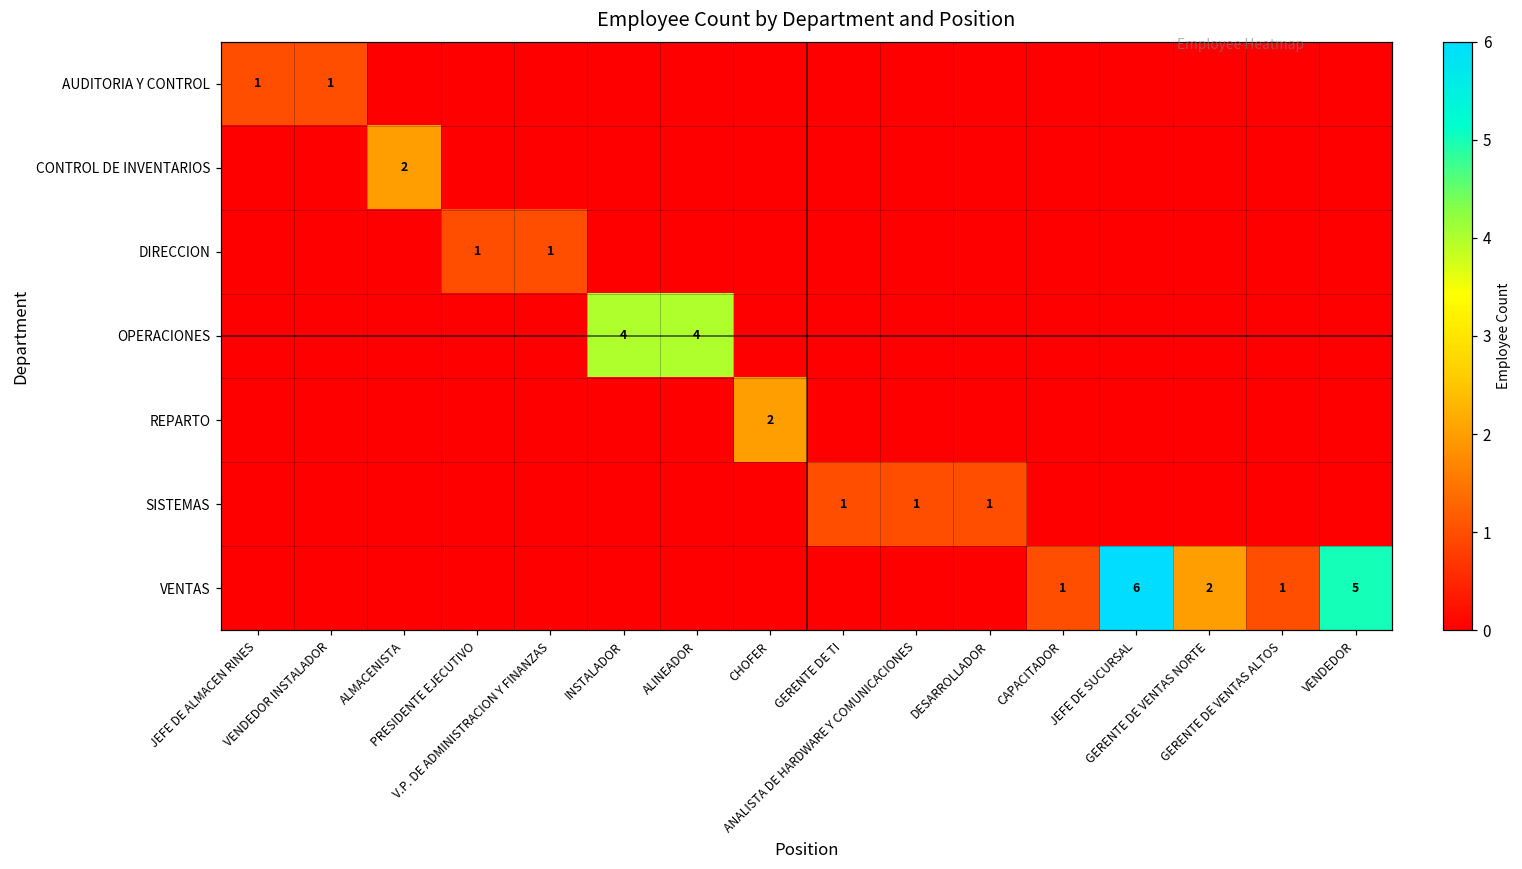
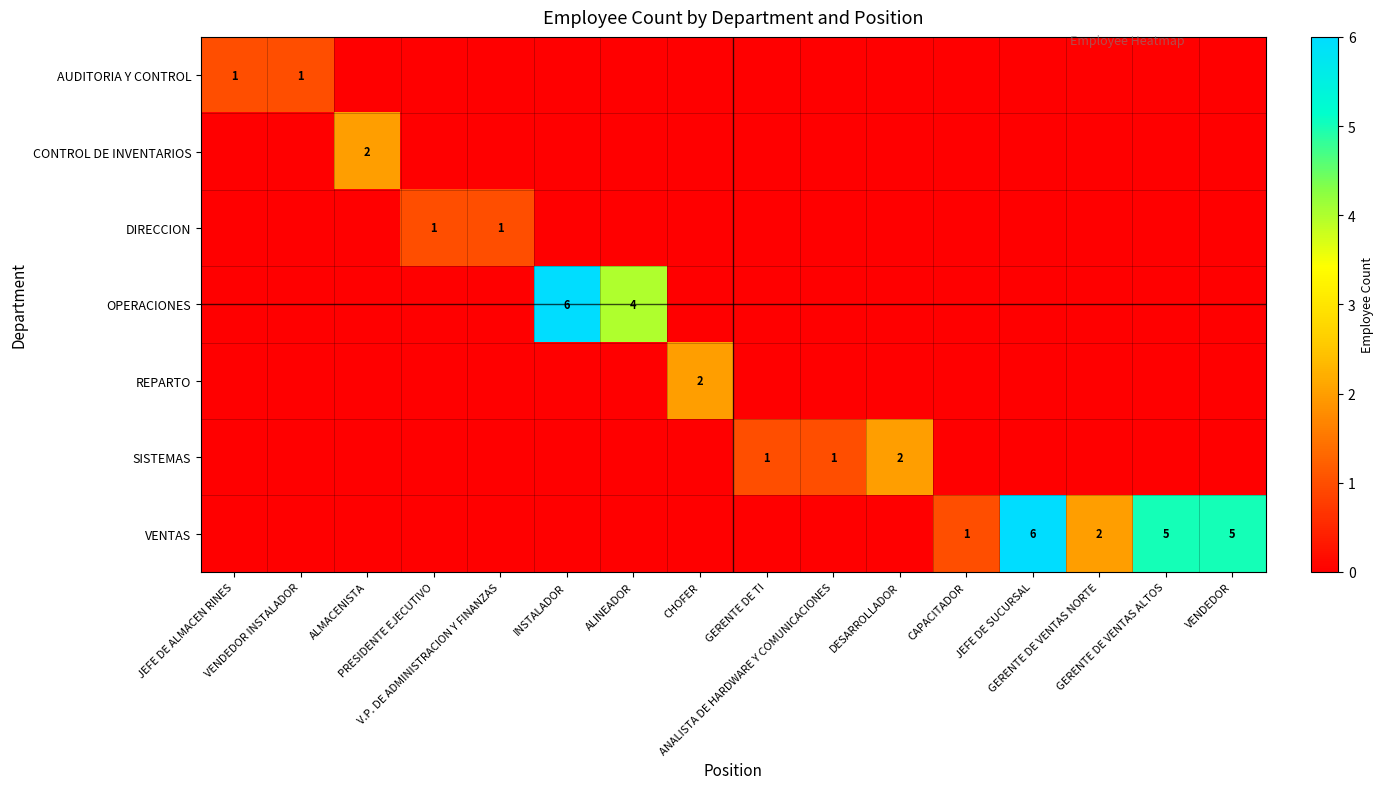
OPERACIONES, INSTALADOR: 4 -> 6
SISTEMAS, DESARROLLADOR: 1 -> 2
VENTAS, GERENTE DE VENTAS ALTOS: 1 -> 5
